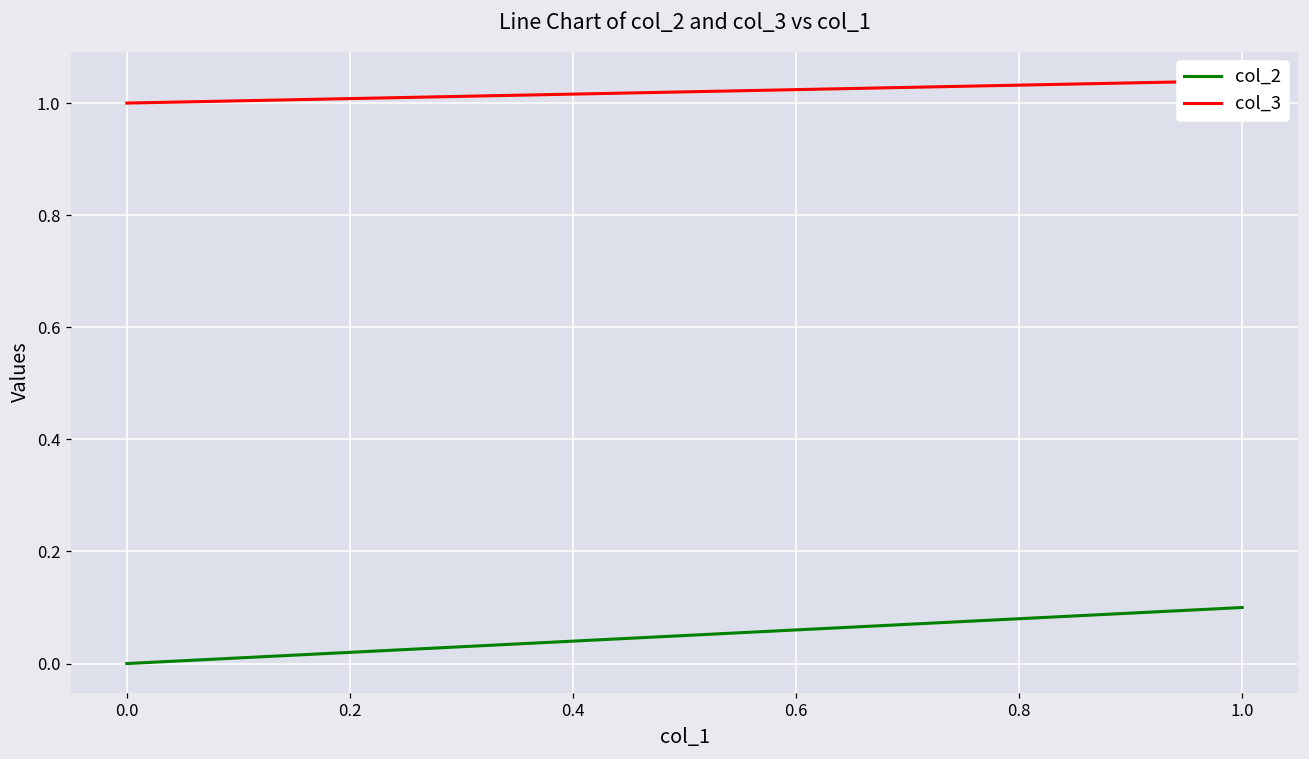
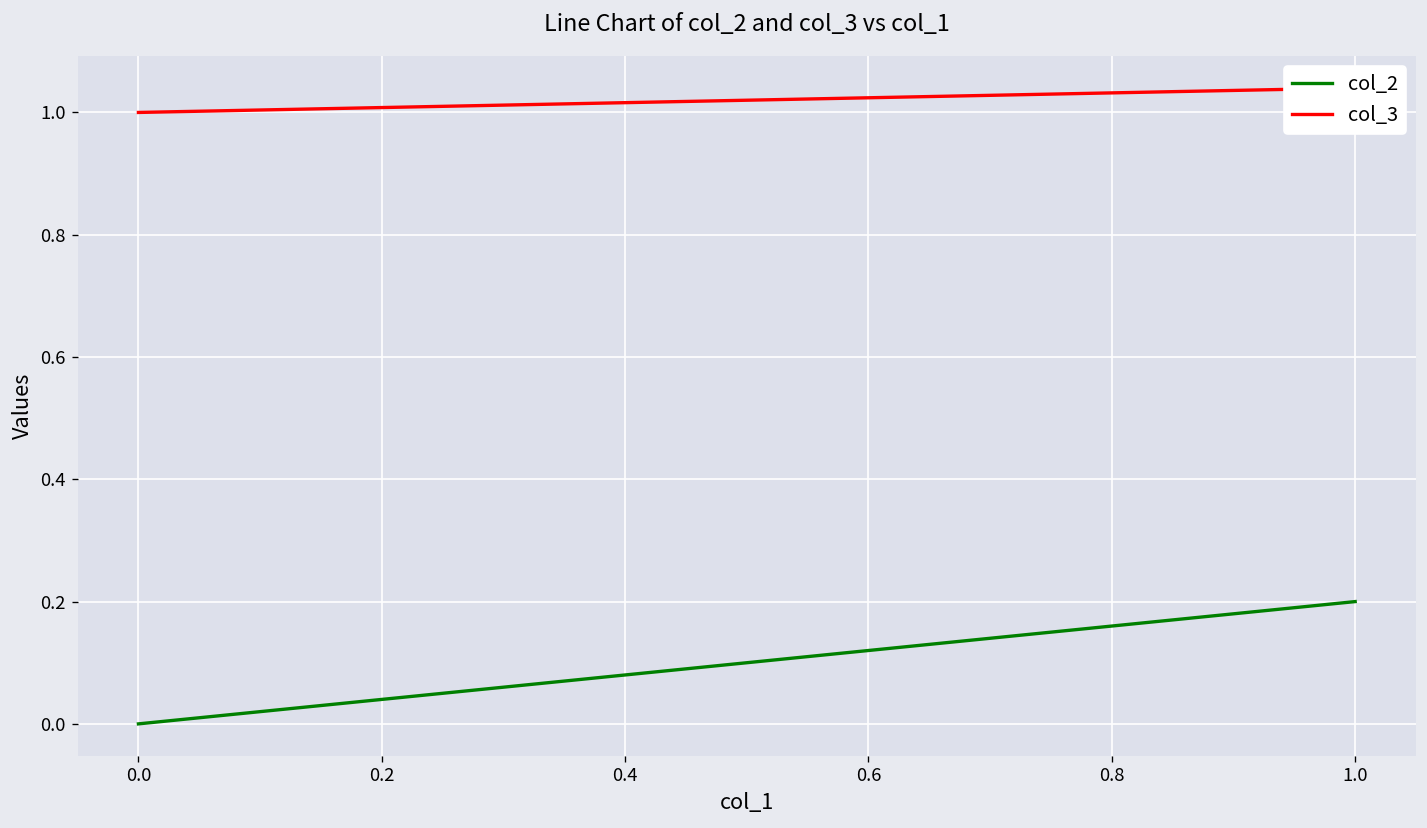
col_2, 1.0: 0.1 -> 0.2
